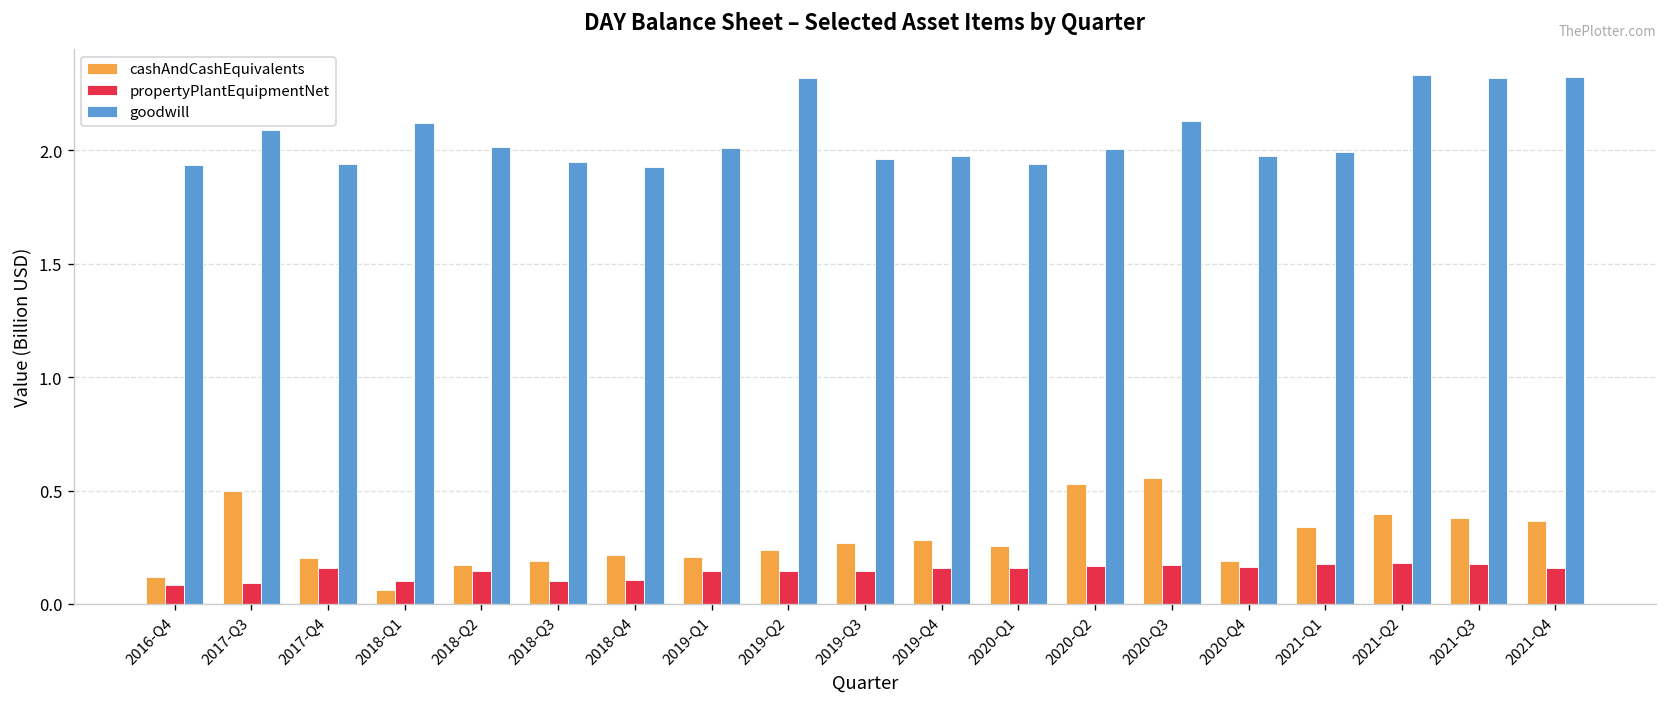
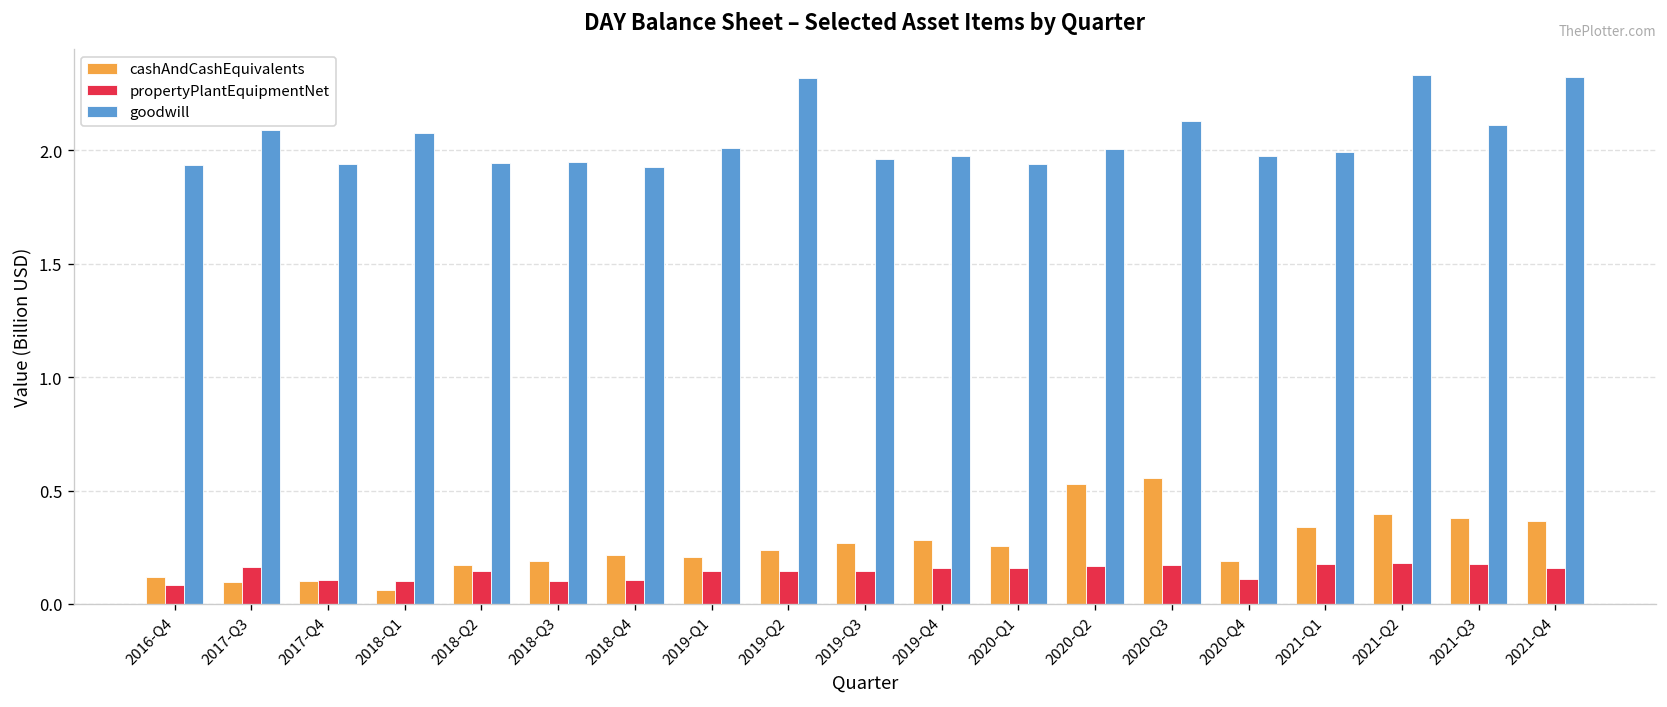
cashAndCashEquivalents, 2017-Q3: 0.50 -> 0.10
propertyPlantEquipmentNet, 2017-Q3: 0.09 -> 0.16
cashAndCashEquivalents, 2017-Q4: 0.20 -> 0.10
propertyPlantEquipmentNet, 2017-Q4: 0.16 -> 0.10
goodwill, 2018-Q1: 2.12 -> 2.08
goodwill, 2018-Q2: 2.01 -> 1.94
propertyPlantEquipmentNet, 2020-Q4: 0.16 -> 0.11
goodwill, 2021-Q3: 2.32 -> 2.11
